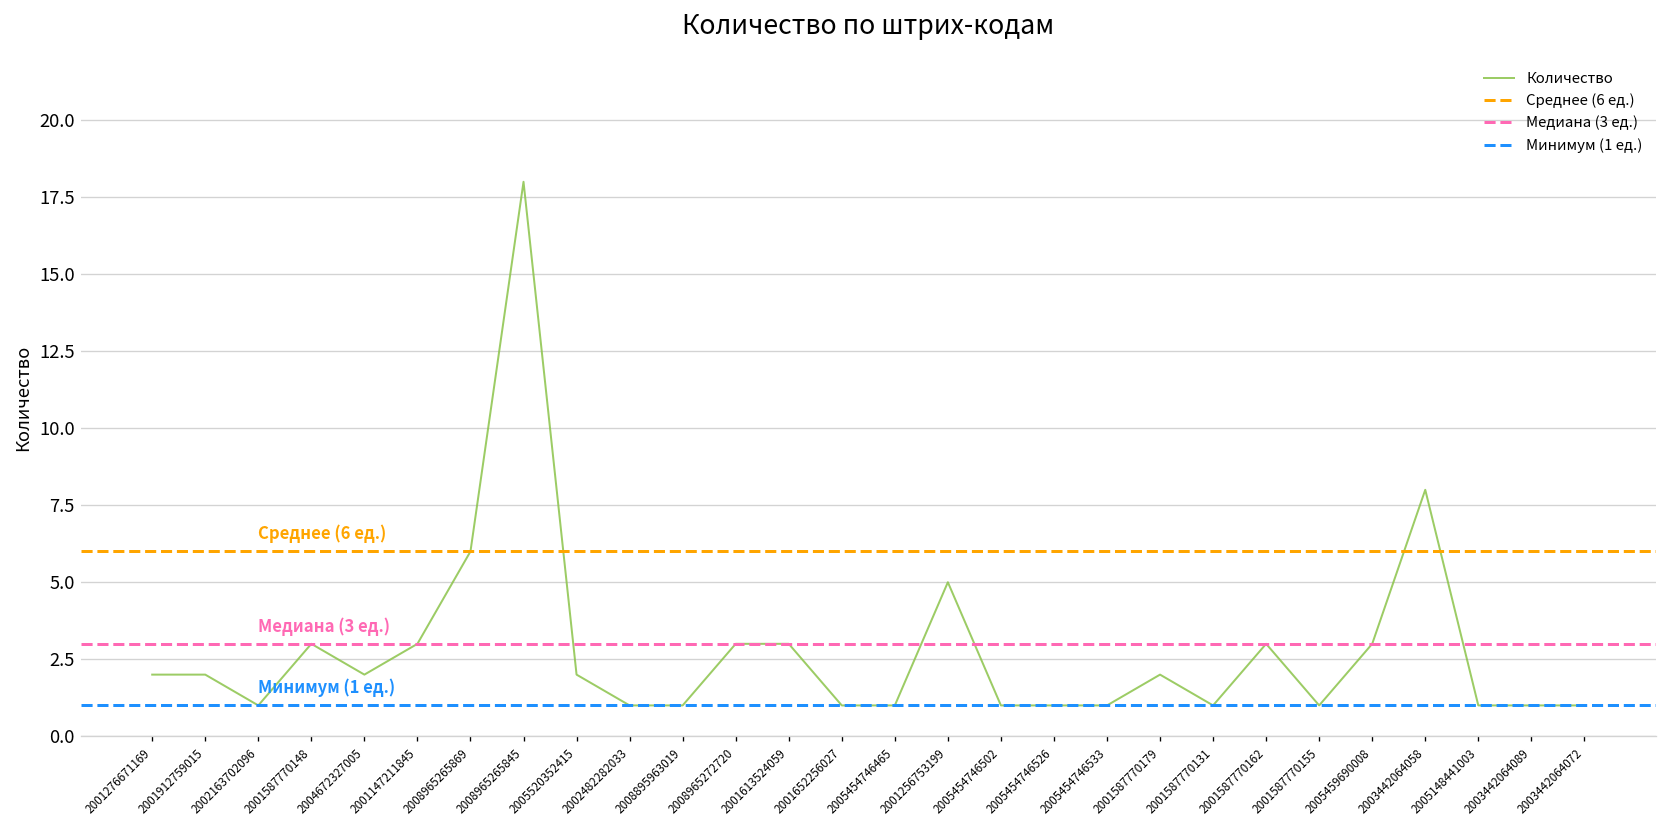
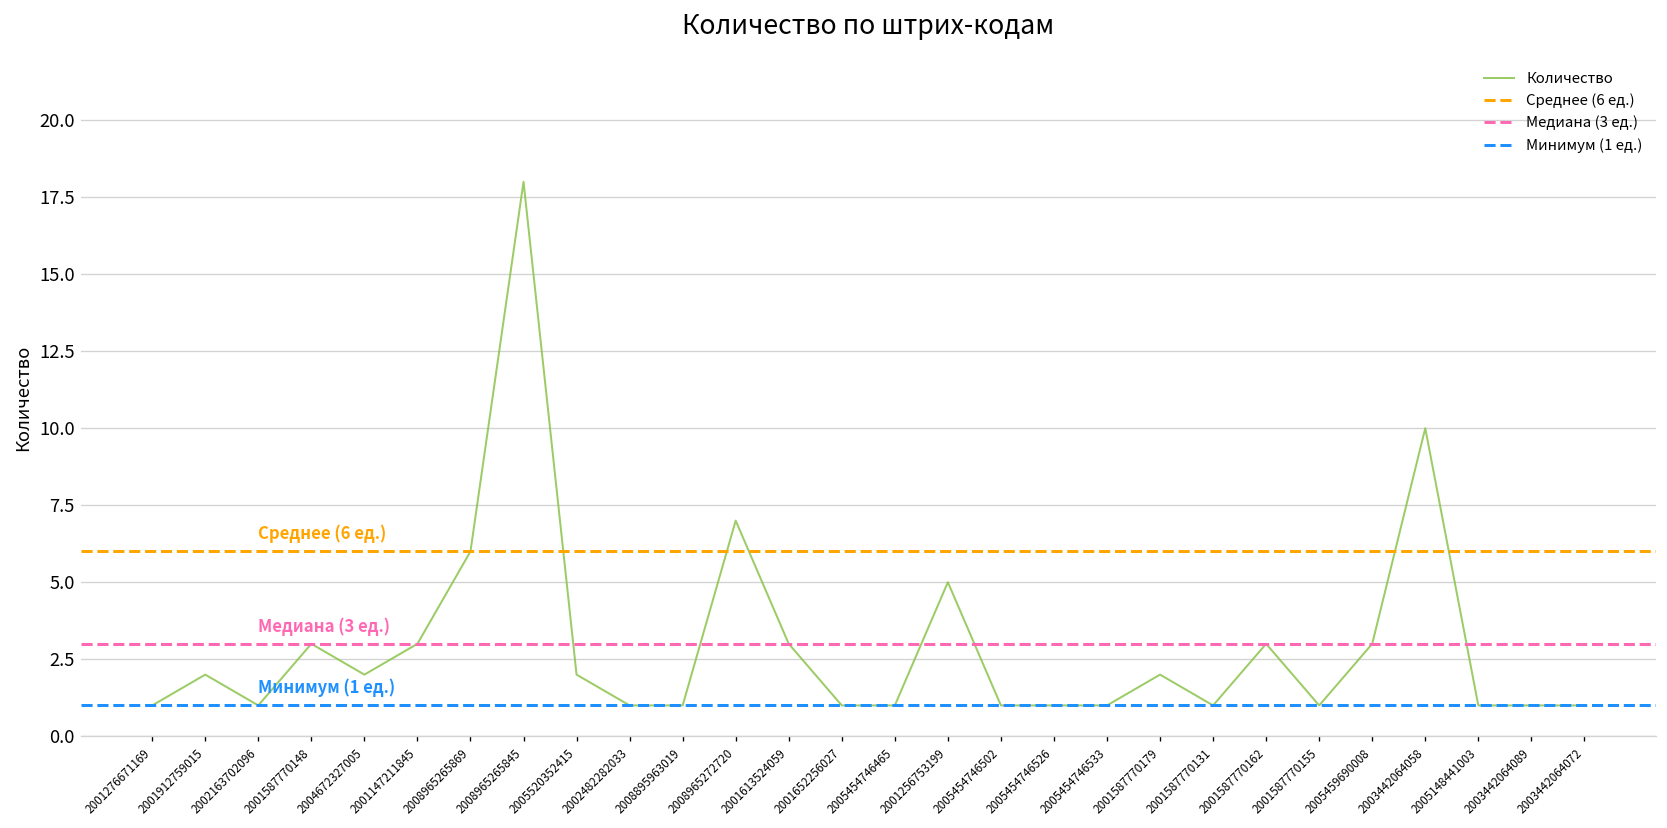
2001276671169: 2 -> 1
2008965272720: 3 -> 7
2003442064058: 8 -> 10
